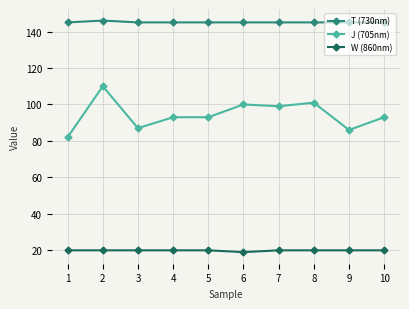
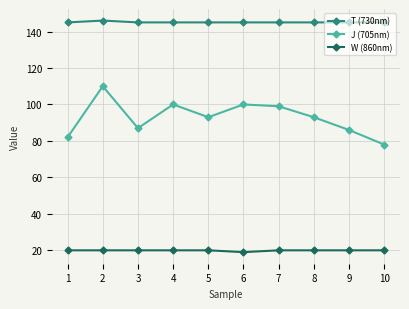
J (705nm), 4: 93 -> 100
J (705nm), 8: 101 -> 93
J (705nm), 10: 93 -> 78
